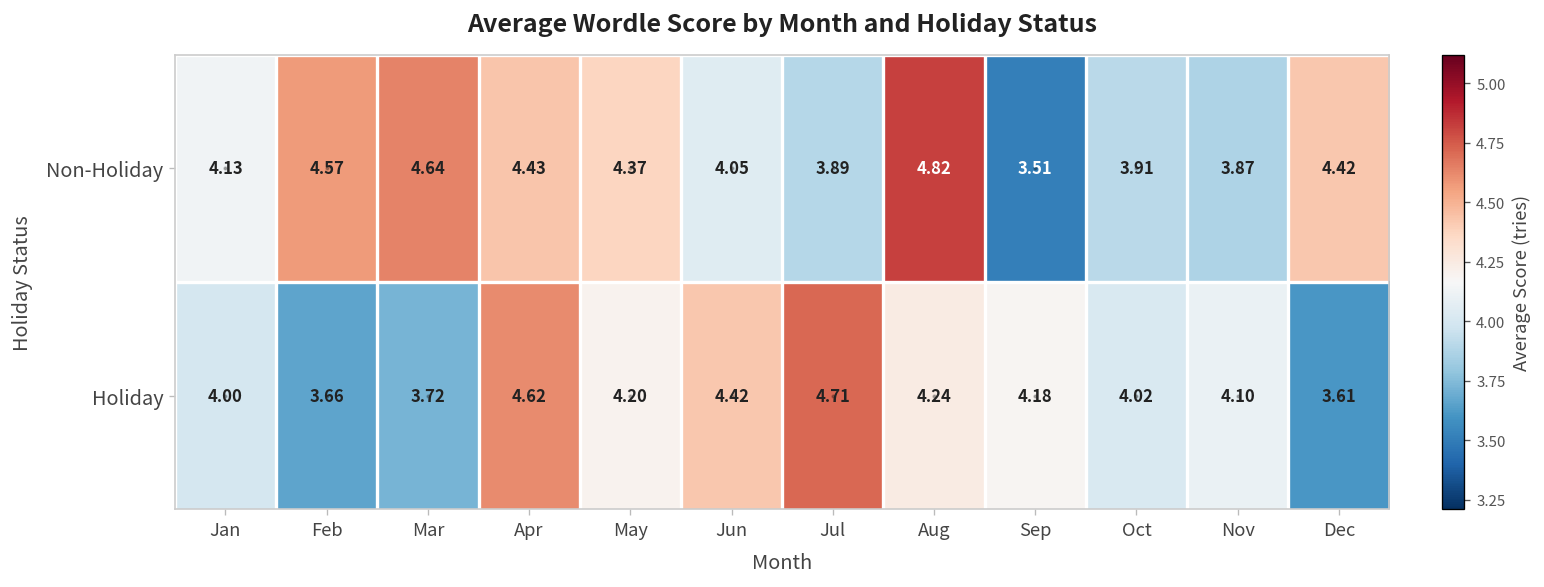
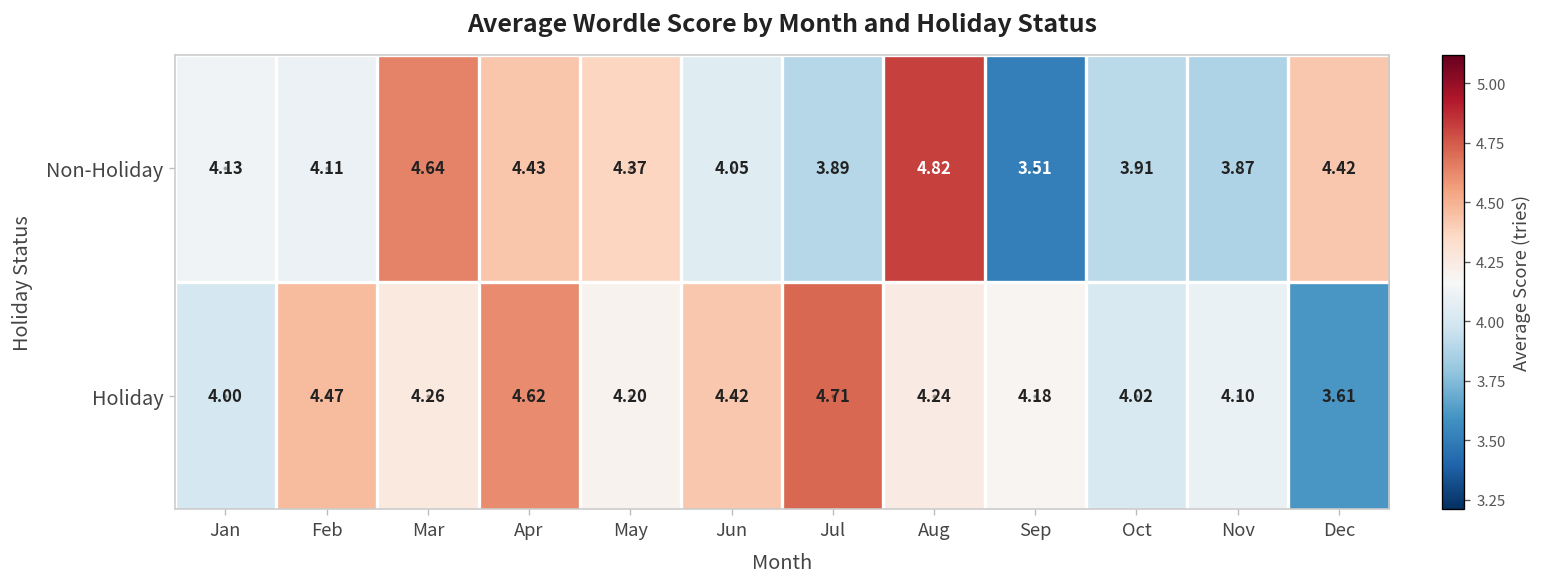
Non-Holiday, Feb: 4.57 -> 4.11
Holiday, Feb: 3.66 -> 4.47
Holiday, Mar: 3.72 -> 4.26
